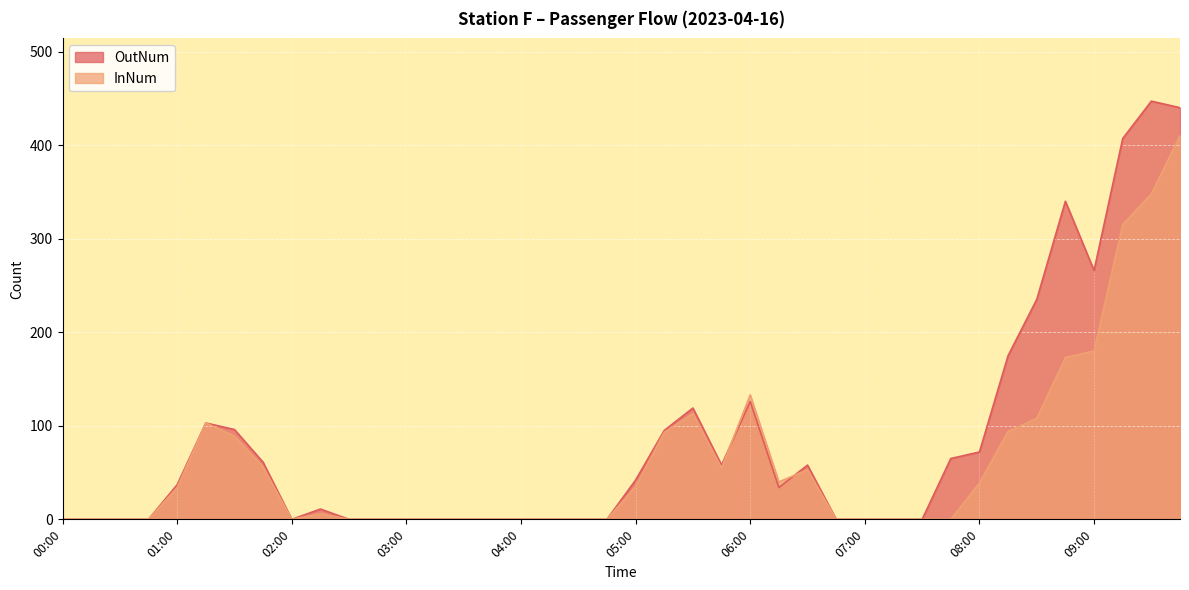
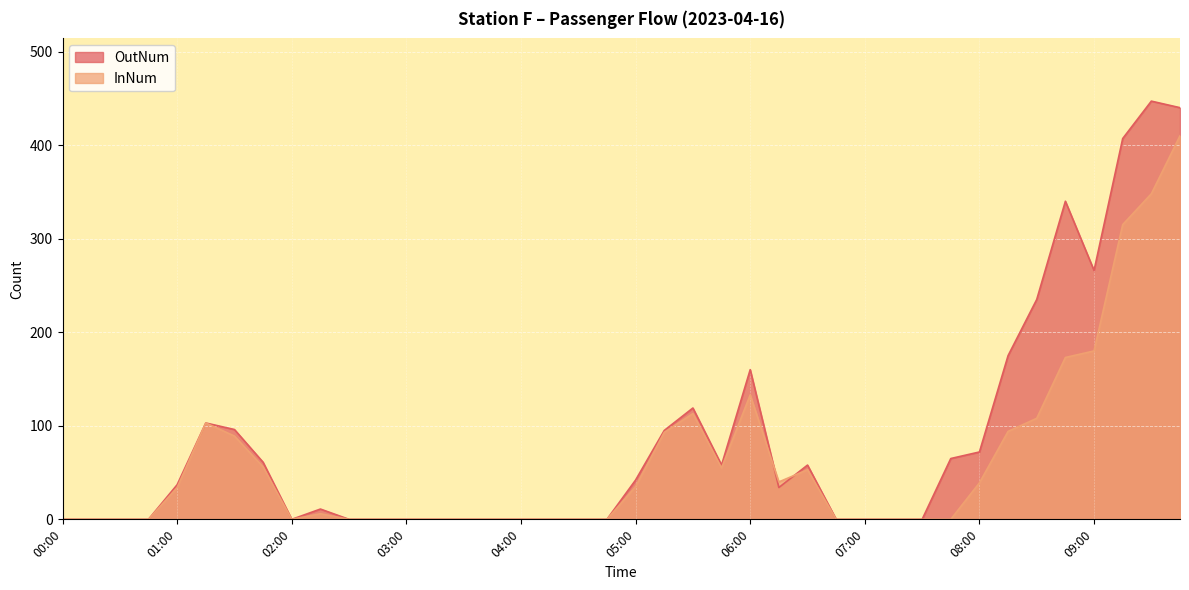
OutNum, 06:00: 130 -> 160
